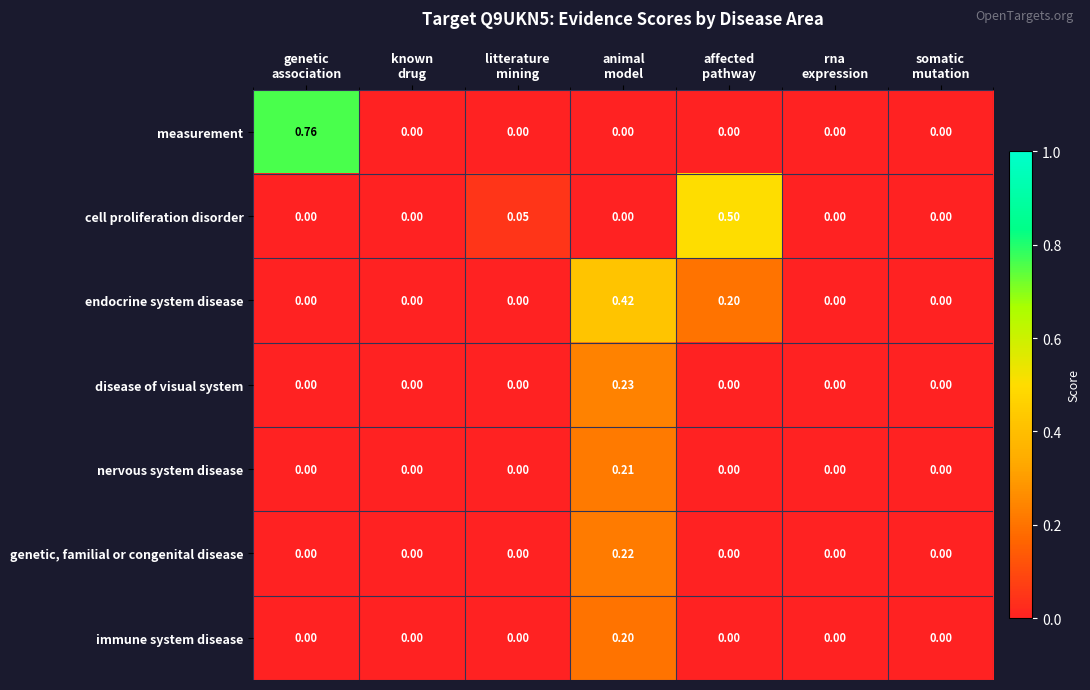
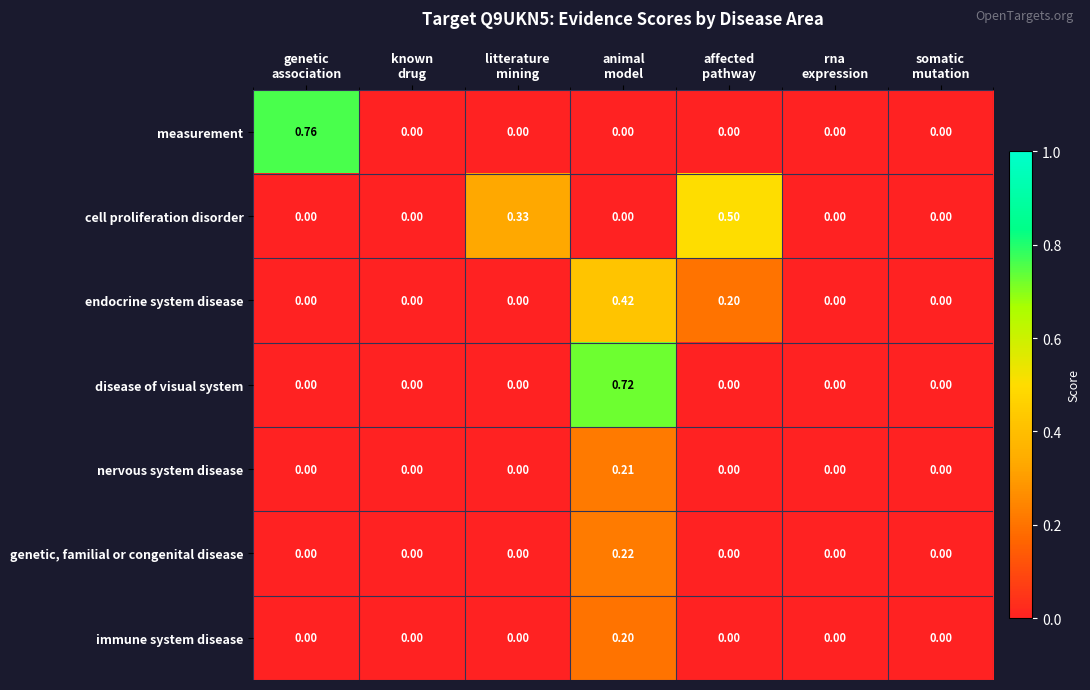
cell proliferation disorder, litterature mining: 0.05 -> 0.33
disease of visual system, animal model: 0.23 -> 0.72
